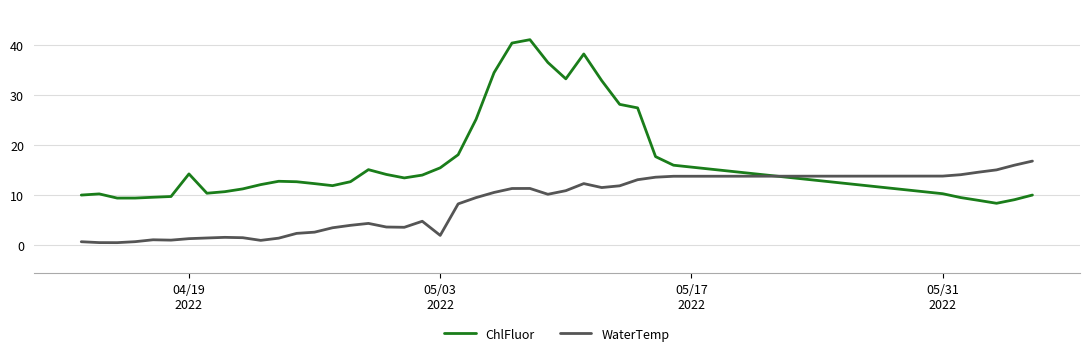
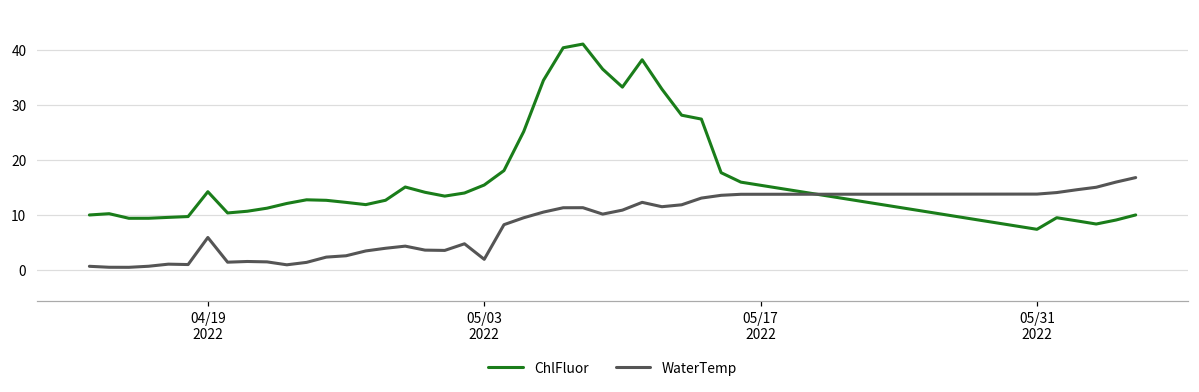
WaterTemp, 04/19 2022: 1 -> 6
ChlFluor, 05/31 2022: 10 -> 7
